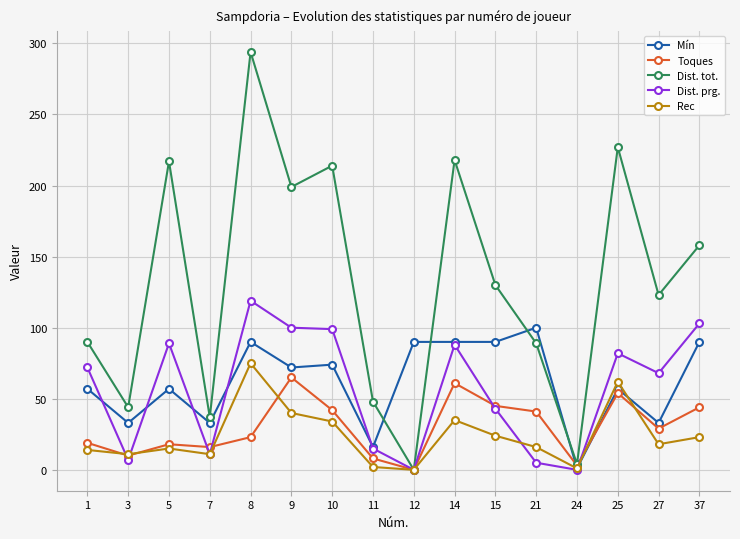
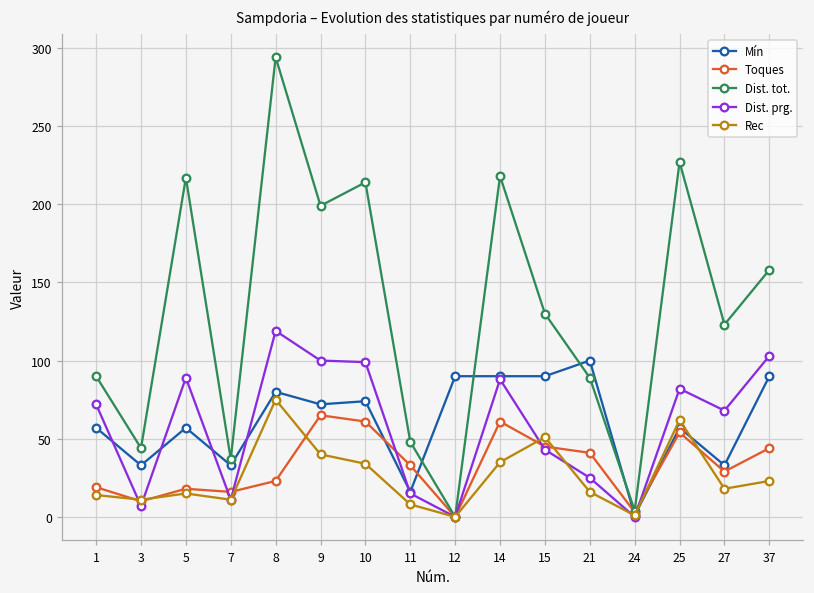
Mín, 8: 90 -> 80
Toques, 10: 42 -> 61
Toques, 11: 8 -> 33
Rec, 11: 2 -> 8
Rec, 15: 24 -> 51
Dist. prg., 21: 5 -> 25
